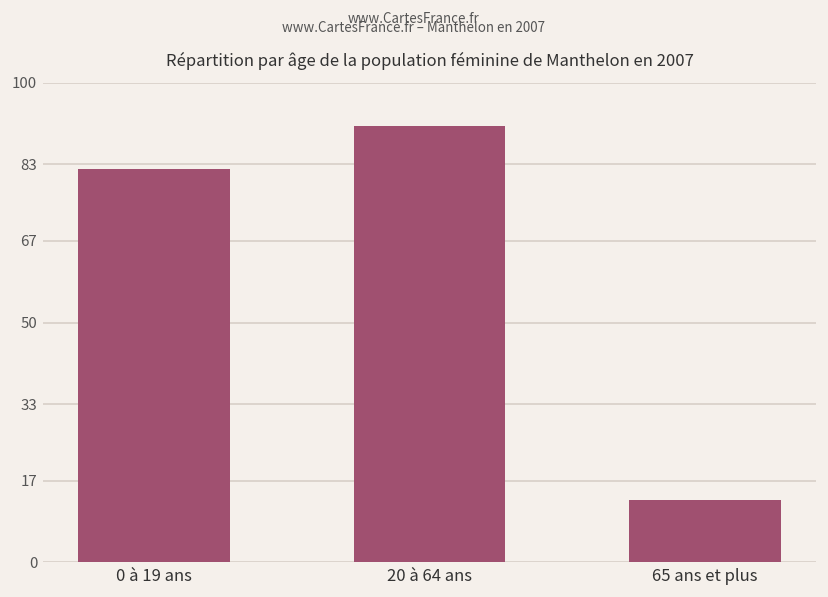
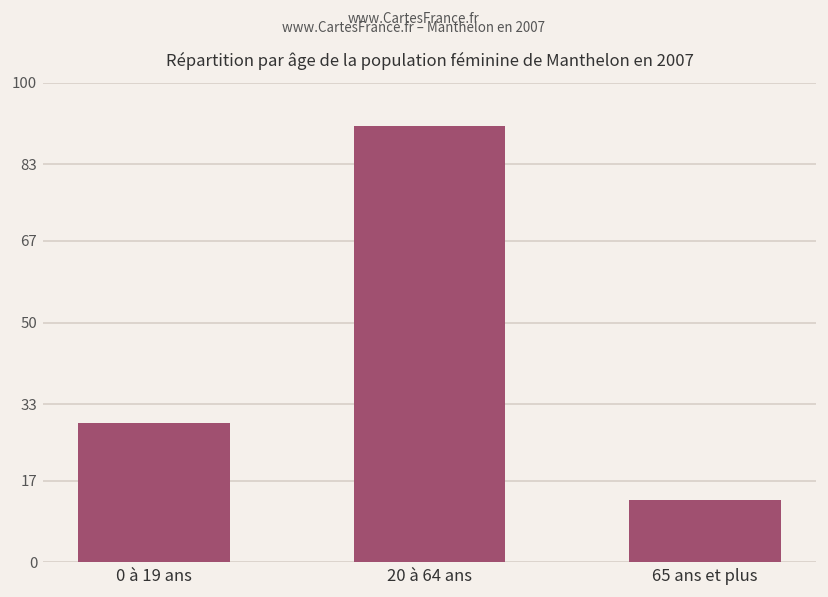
0 à 19 ans: 82 -> 29
